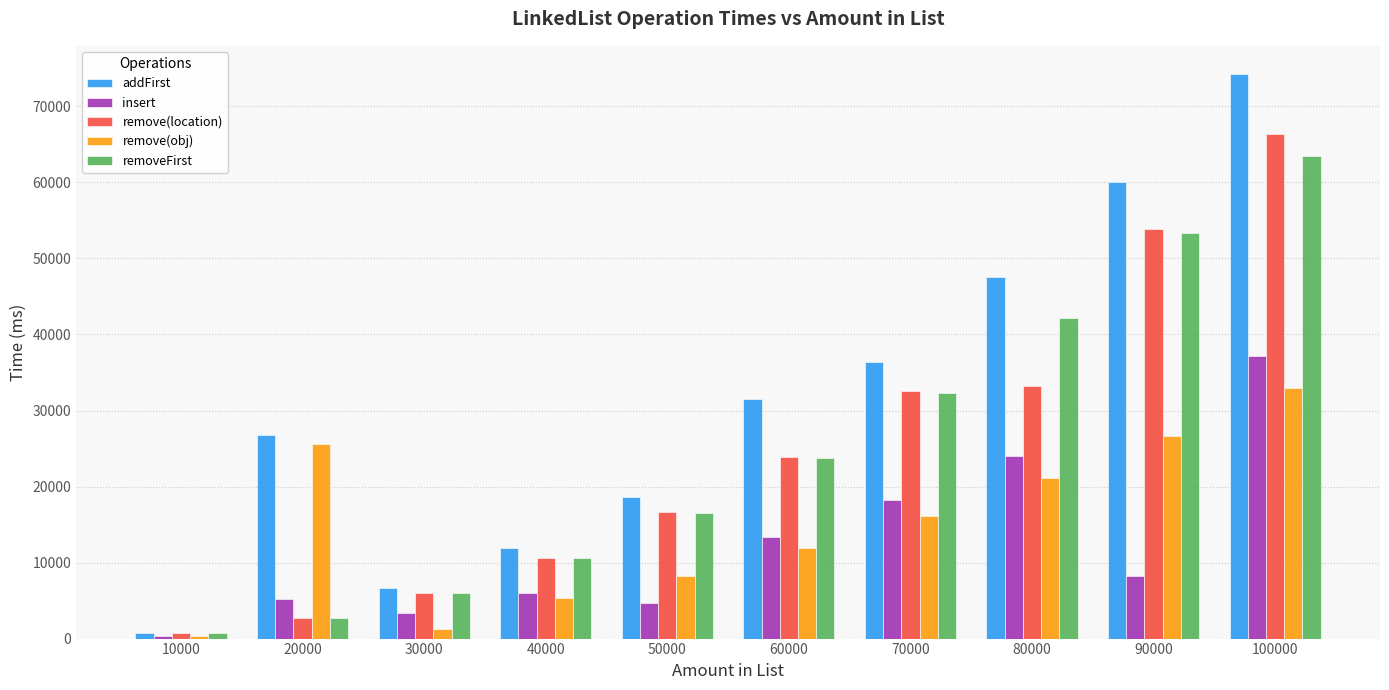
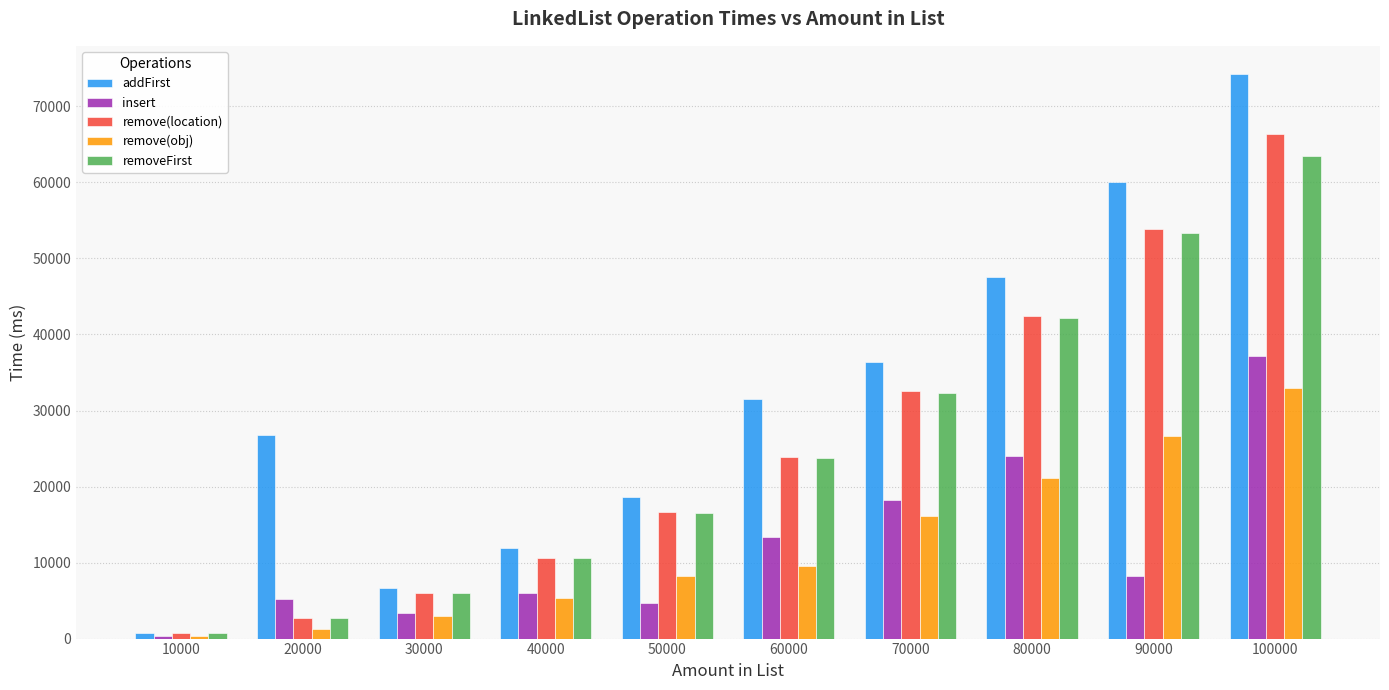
remove(obj), 20000: 26000 -> 1000
remove(obj), 30000: 1000 -> 3000
remove(obj), 60000: 12000 -> 10000
remove(location), 80000: 33000 -> 42000
